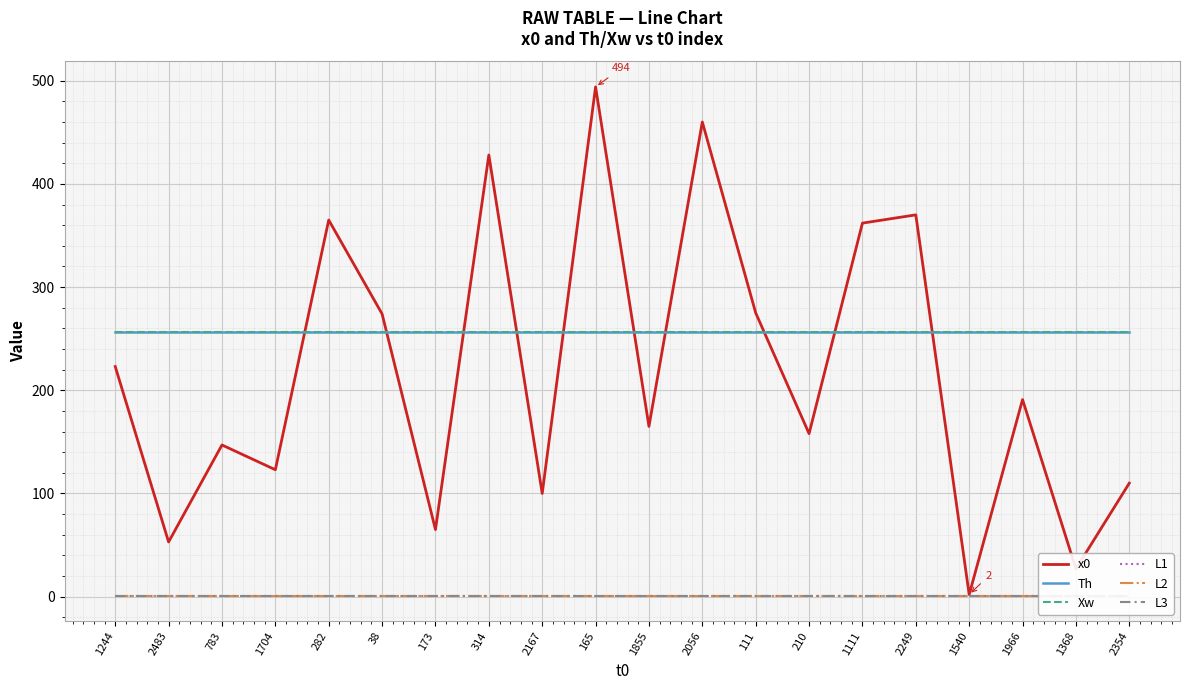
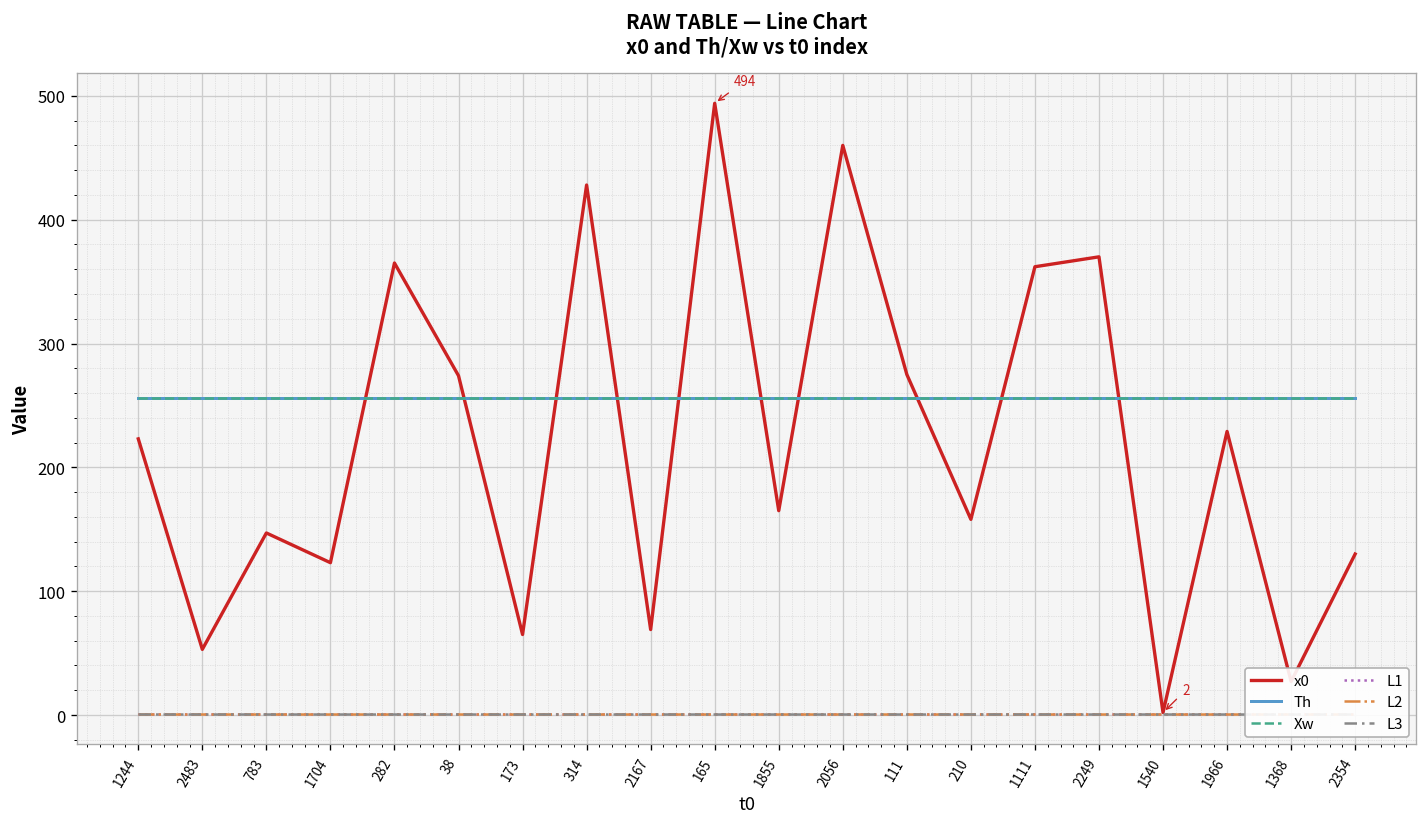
x0, 2167: 100 -> 69
x0, 1966: 191 -> 229
x0, 2354: 110 -> 130
